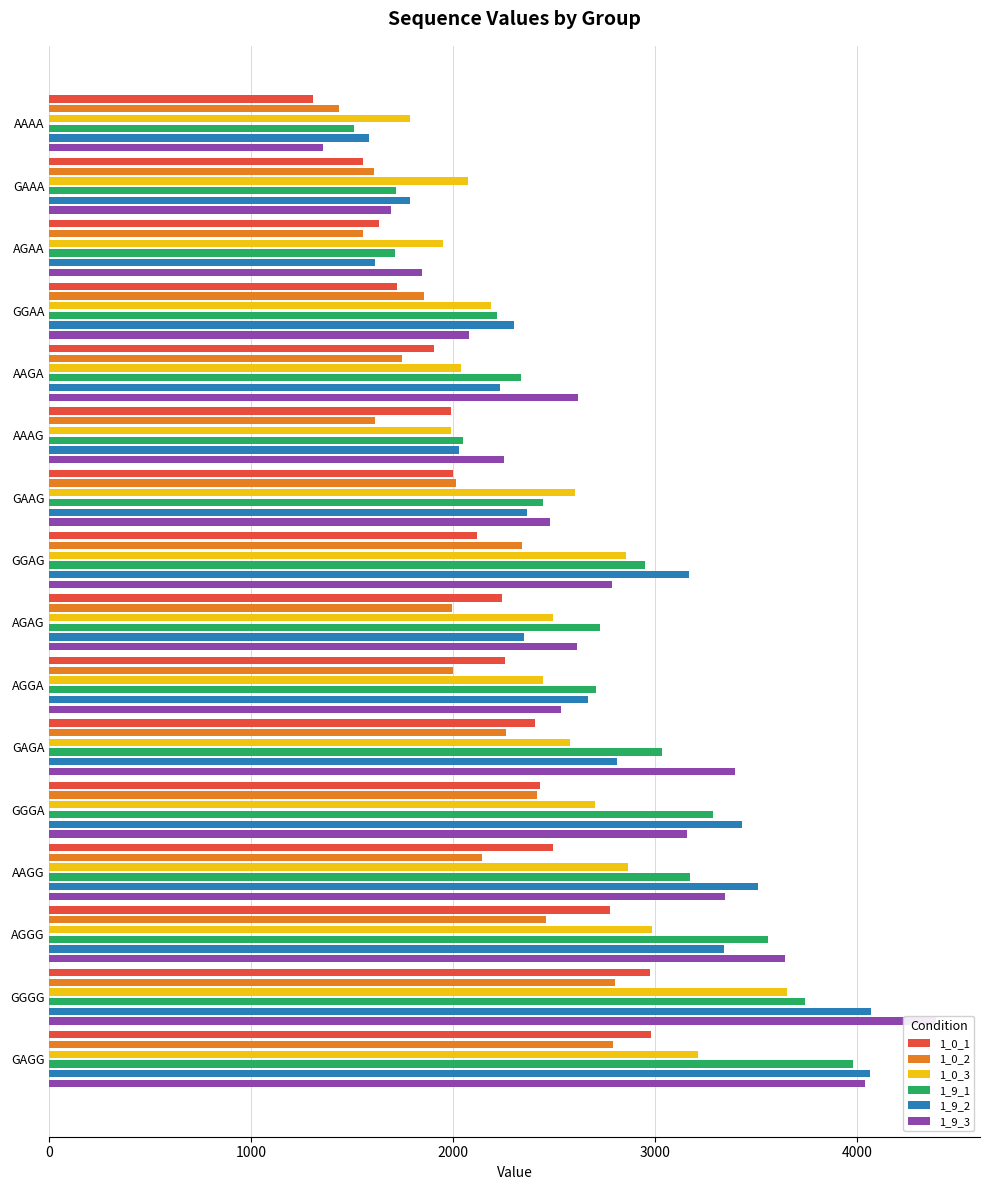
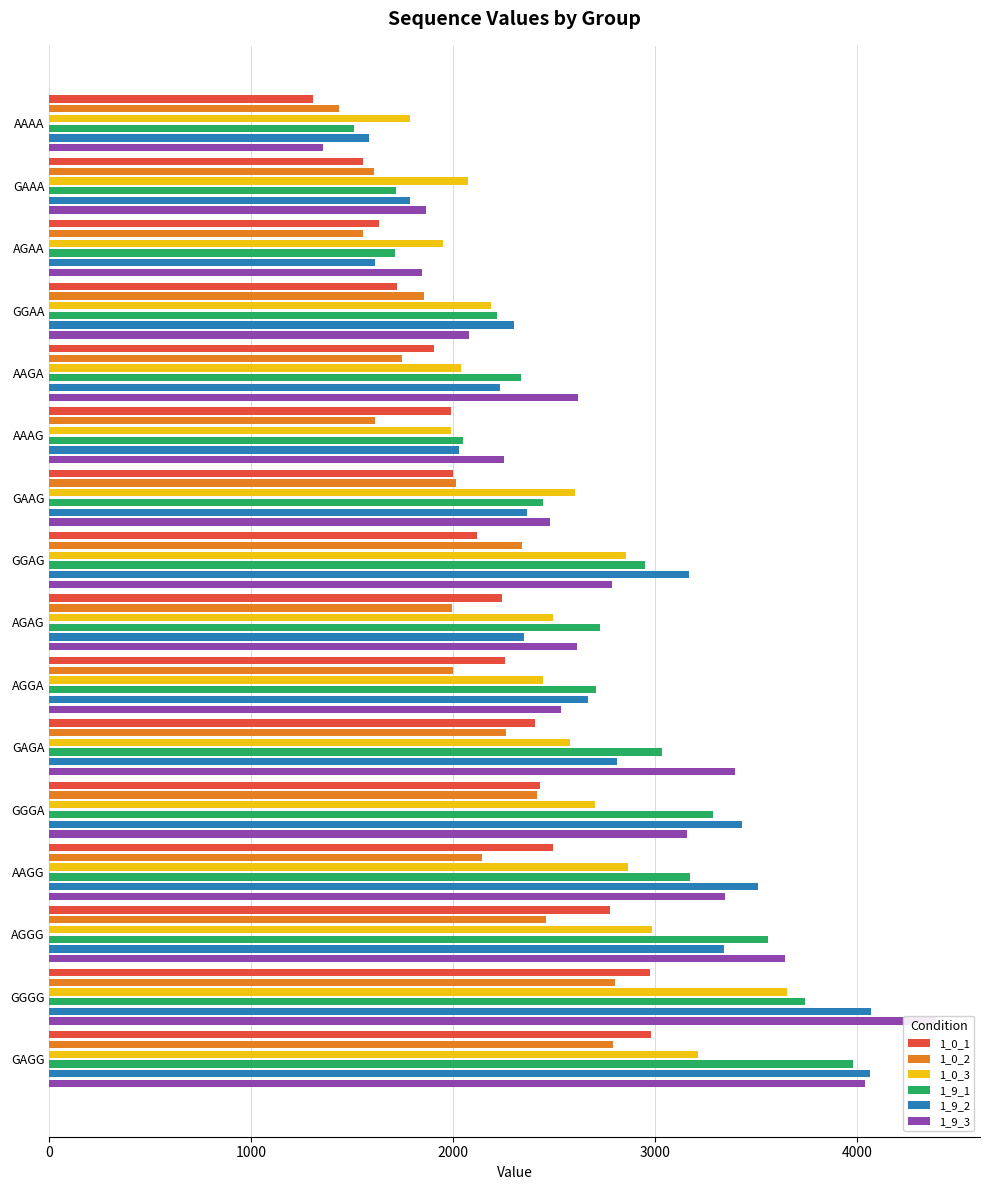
1_9_3, GAAA: 1690 -> 1860
